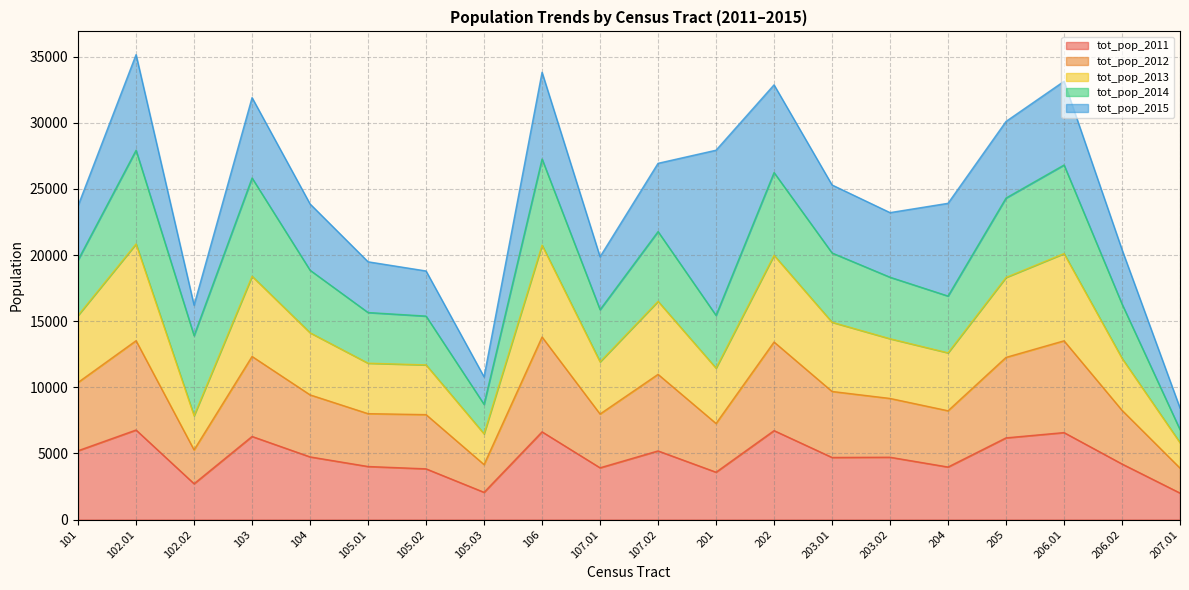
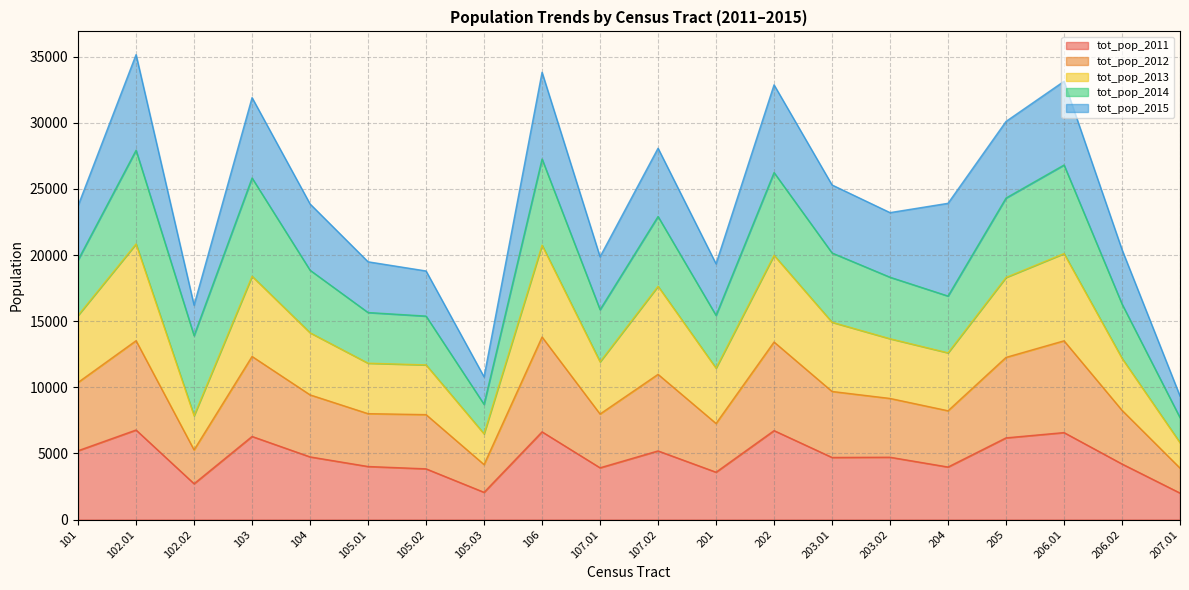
tot_pop_2013, 107.02: 5500 -> 6700
tot_pop_2015, 201: 12500 -> 3900
tot_pop_2014, 207.01: 1000 -> 1900
